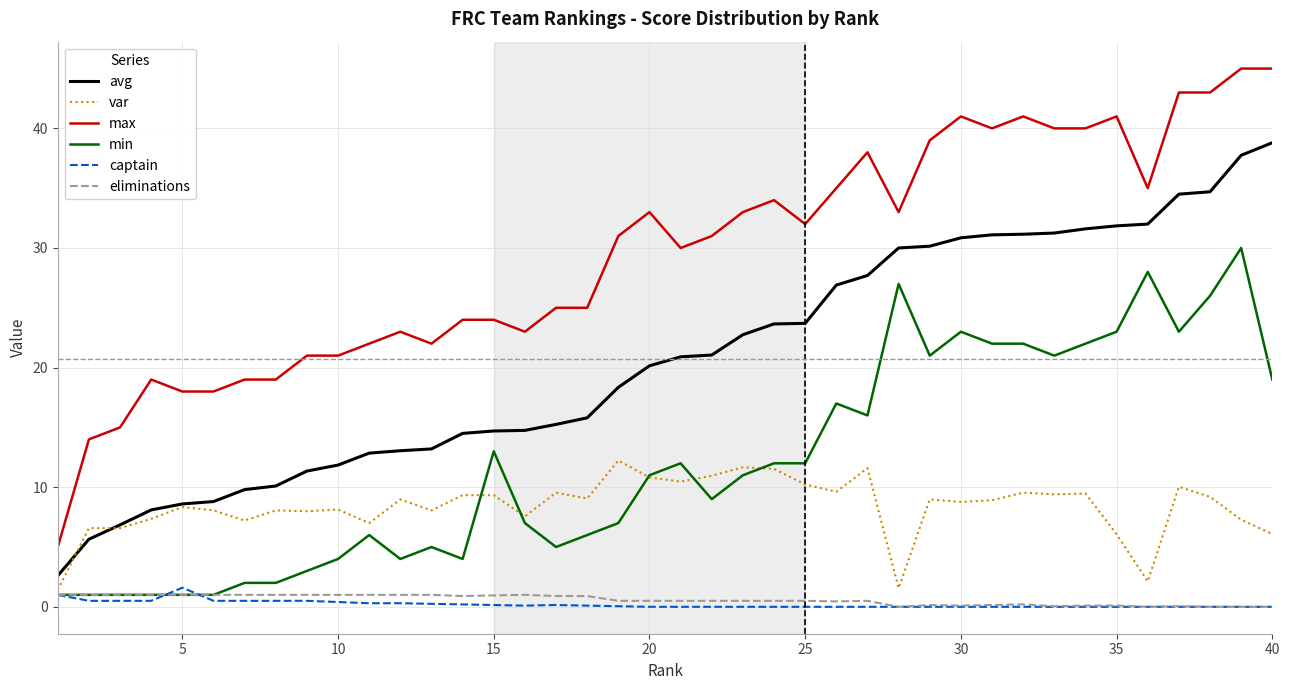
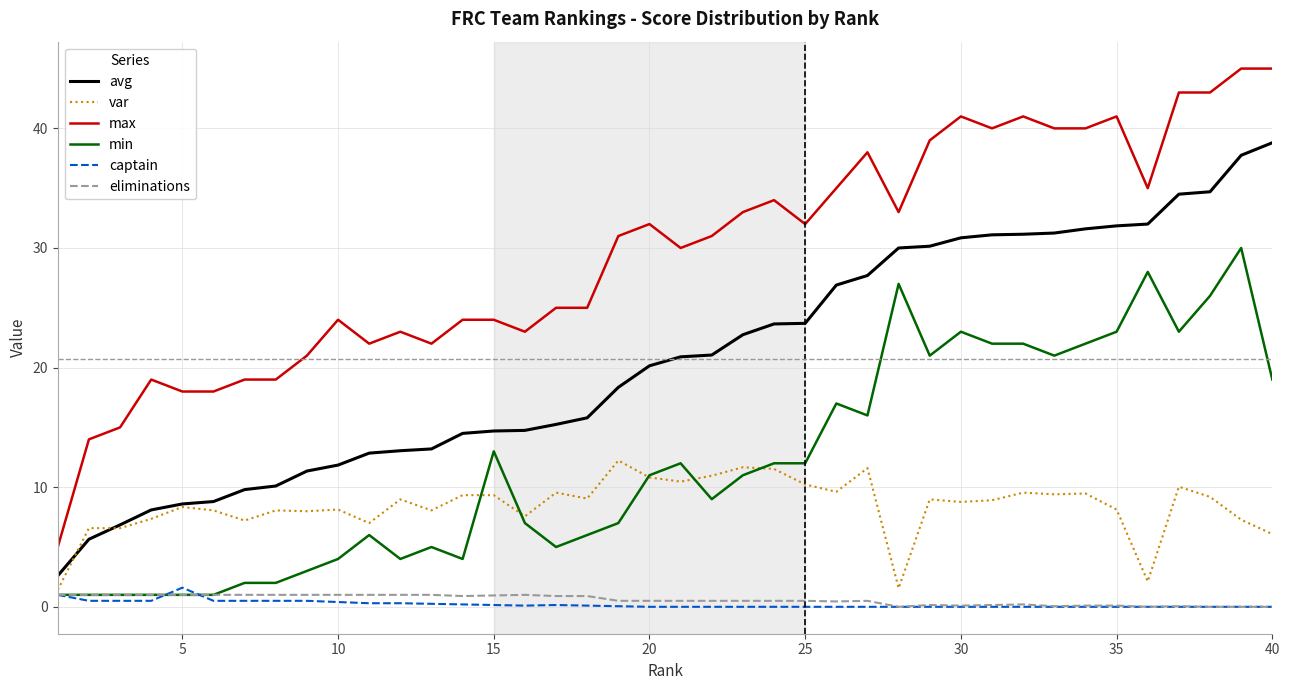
max, 10: 21 -> 24
max, 20: 33 -> 32
var, 35: 6.1 -> 8.1
